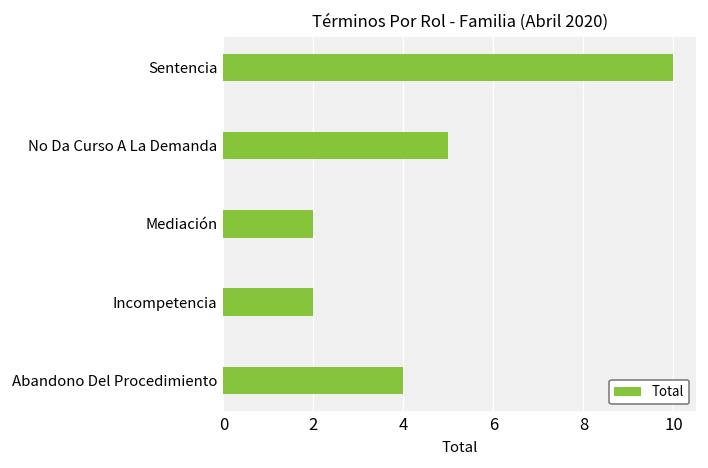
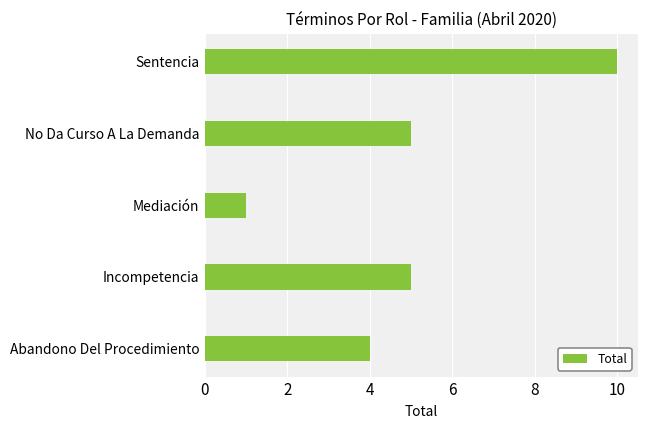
Mediación: 2 -> 1
Incompetencia: 2 -> 5
